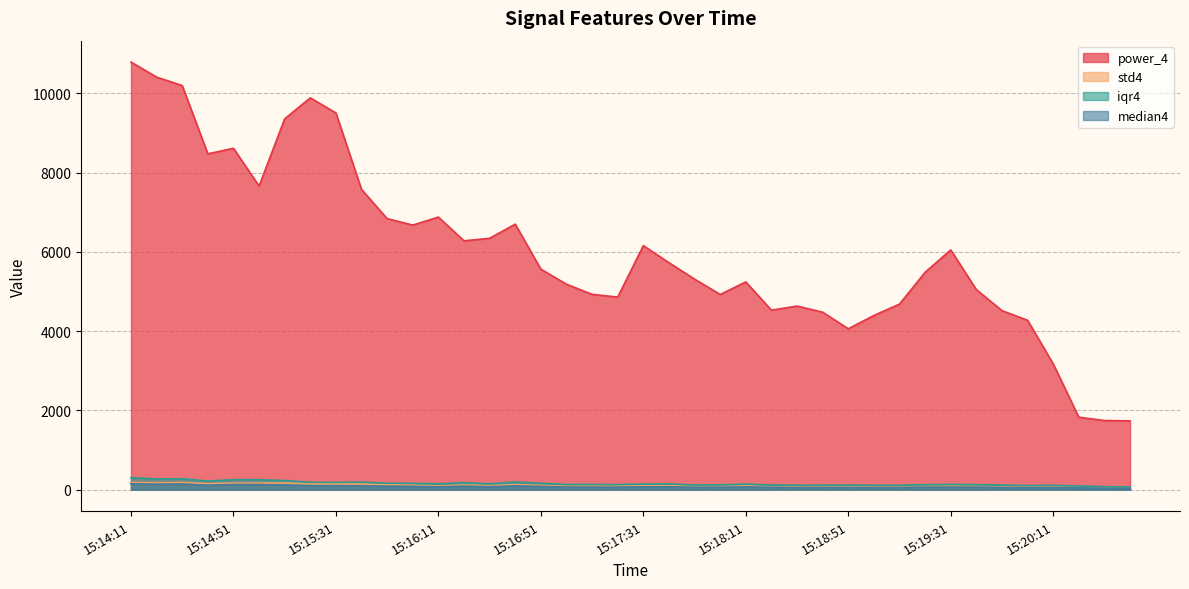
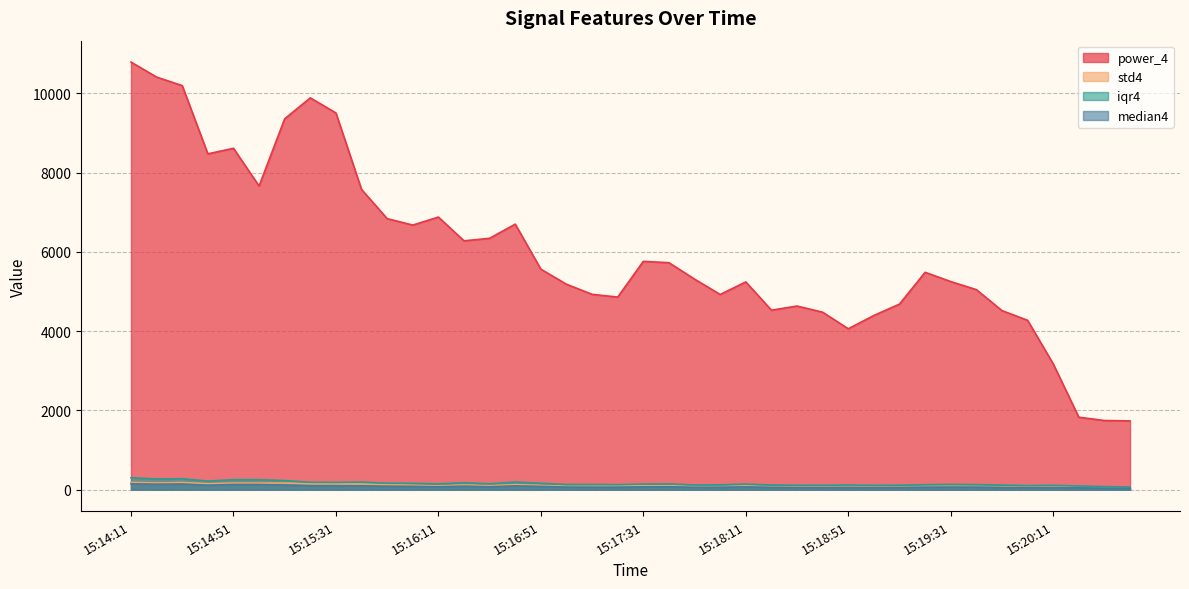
power_4, 15:17:31: 6200 -> 5800
power_4, 15:19:31: 6100 -> 5300
